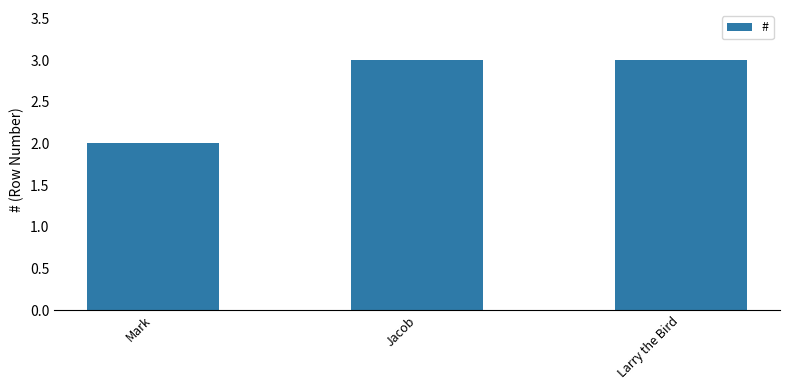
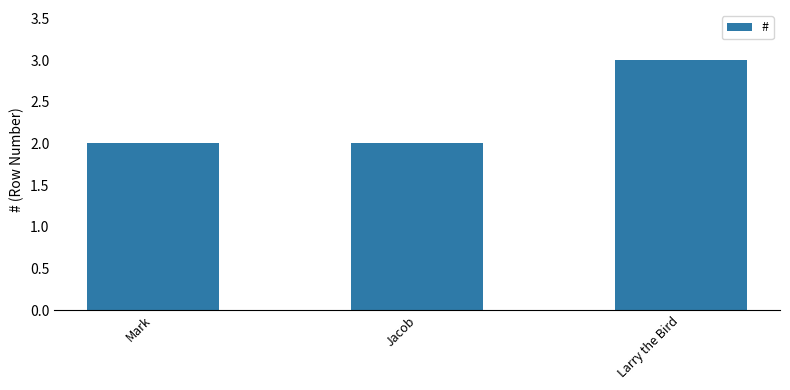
Jacob: 3 -> 2
